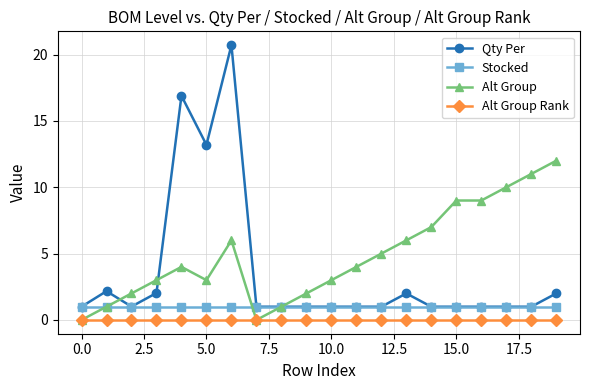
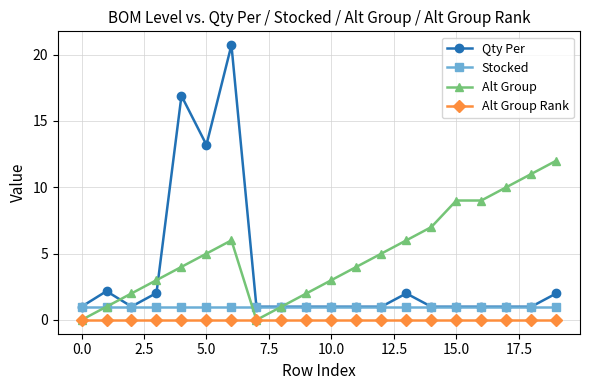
Alt Group, 5.0: 3 -> 5
